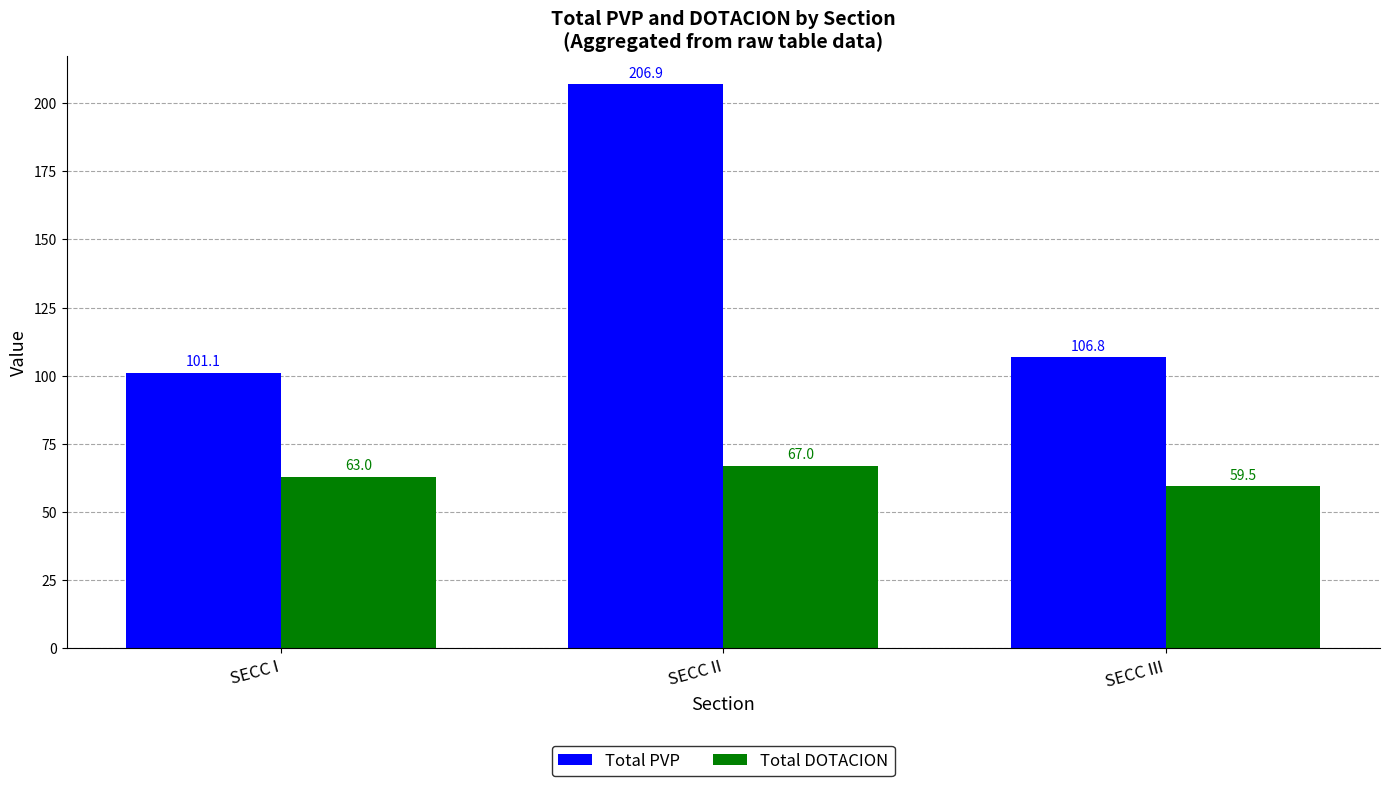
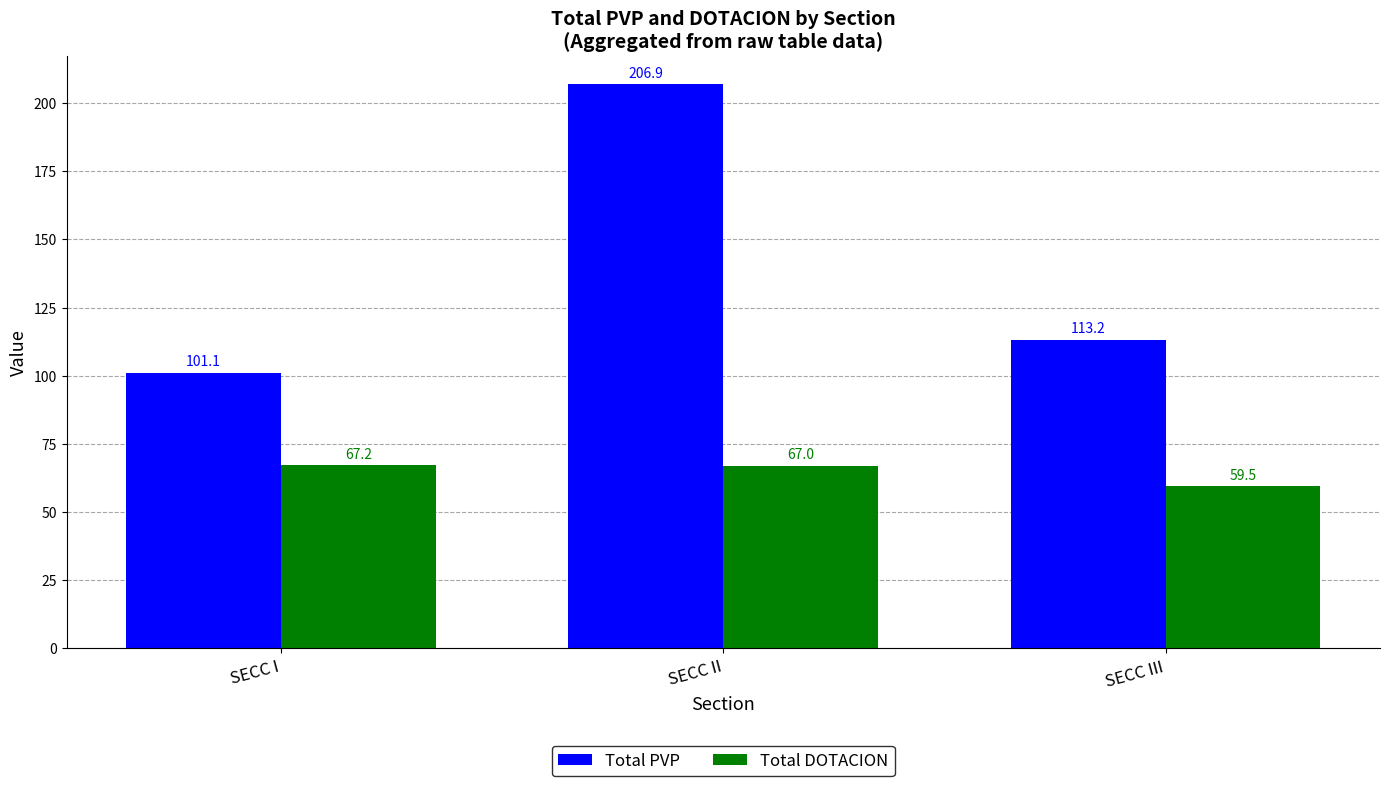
Total DOTACION, SECC I: 63.0 -> 67.2
Total PVP, SECC III: 106.8 -> 113.2
